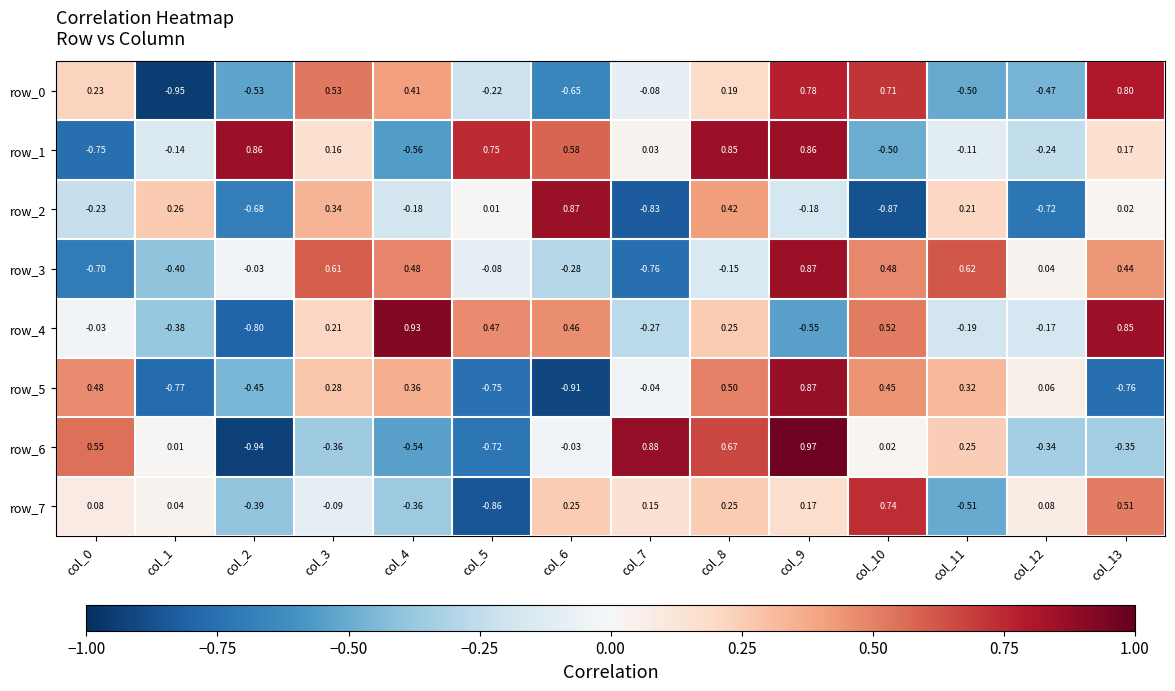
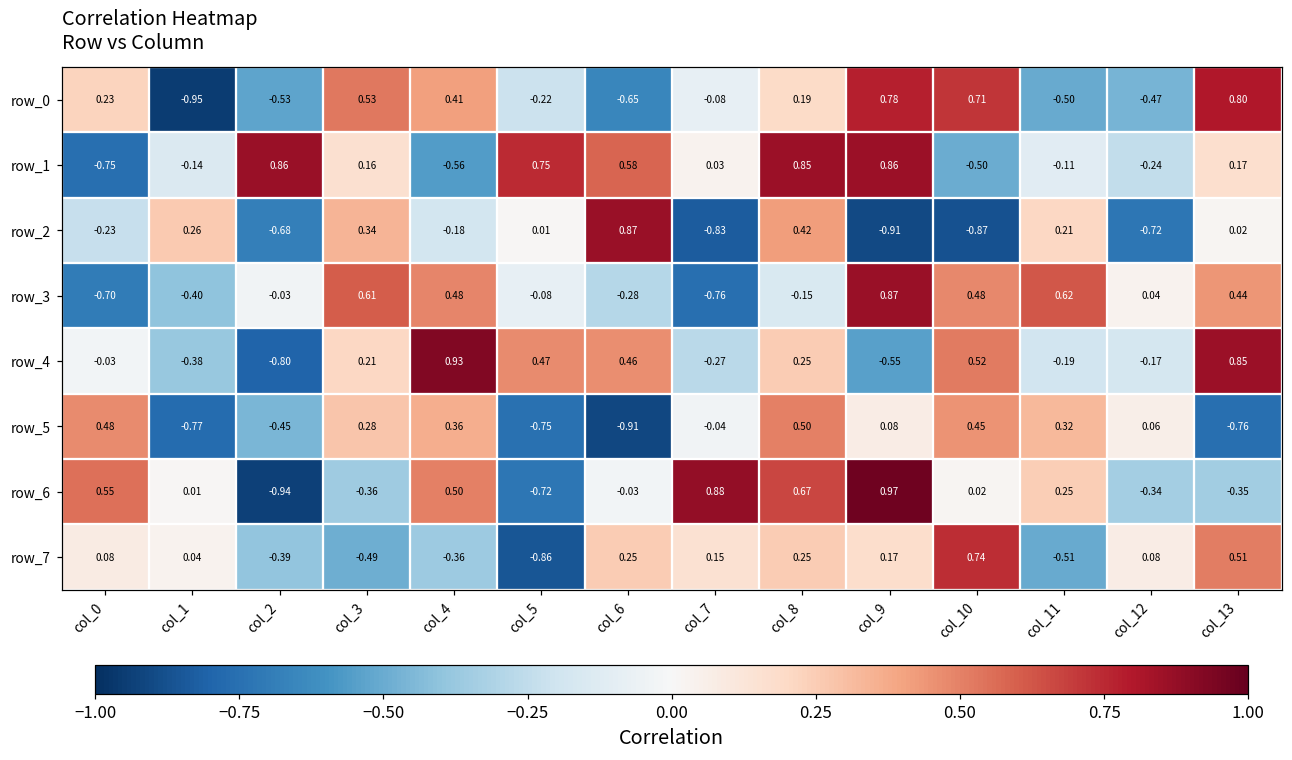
row_2, col_9: -0.18 -> -0.91
row_5, col_9: 0.87 -> 0.08
row_6, col_4: -0.54 -> 0.50
row_7, col_3: -0.09 -> -0.49
